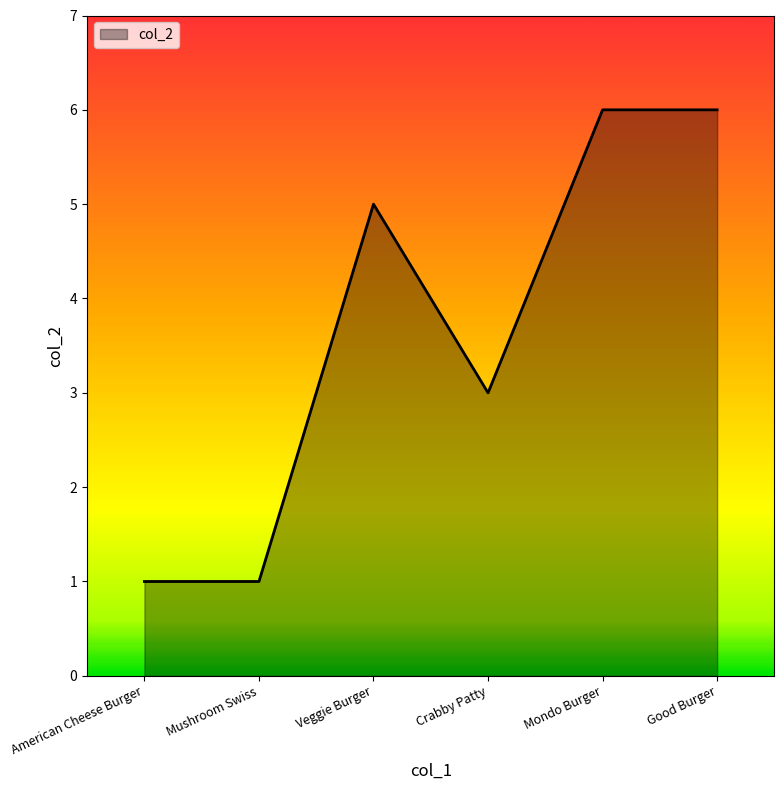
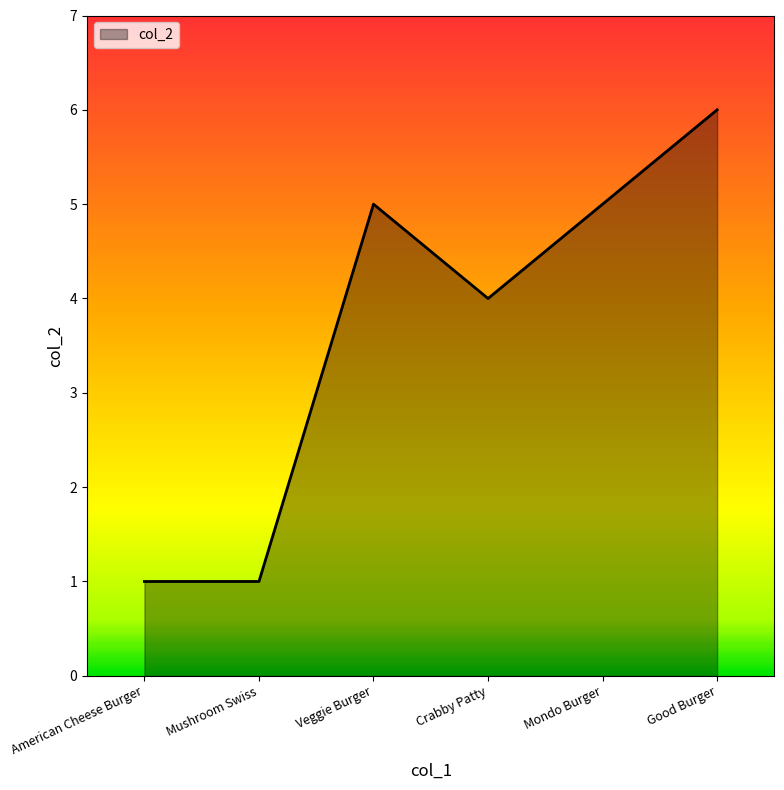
Crabby Patty: 3 -> 4
Mondo Burger: 6 -> 5
